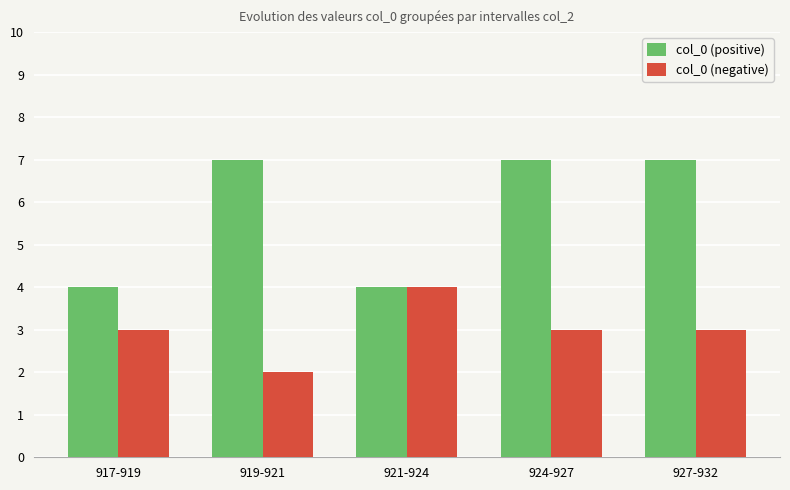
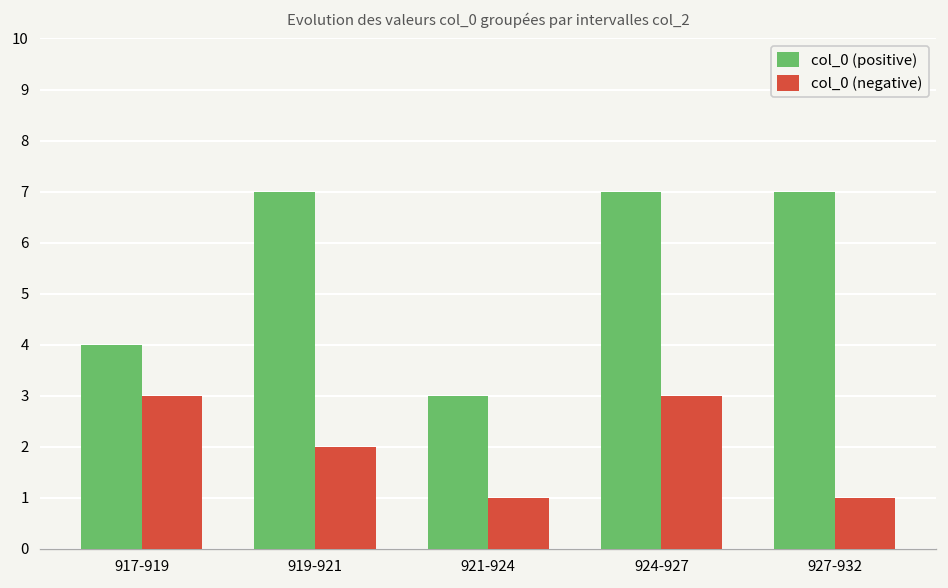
col_0 (positive), 921-924: 4 -> 3
col_0 (negative), 921-924: 4 -> 1
col_0 (negative), 927-932: 3 -> 1
